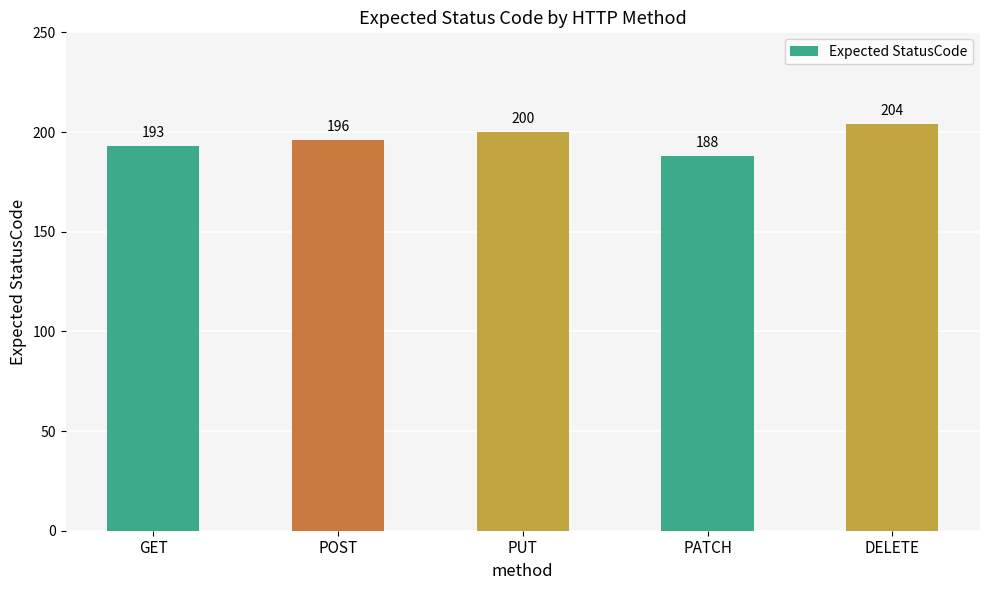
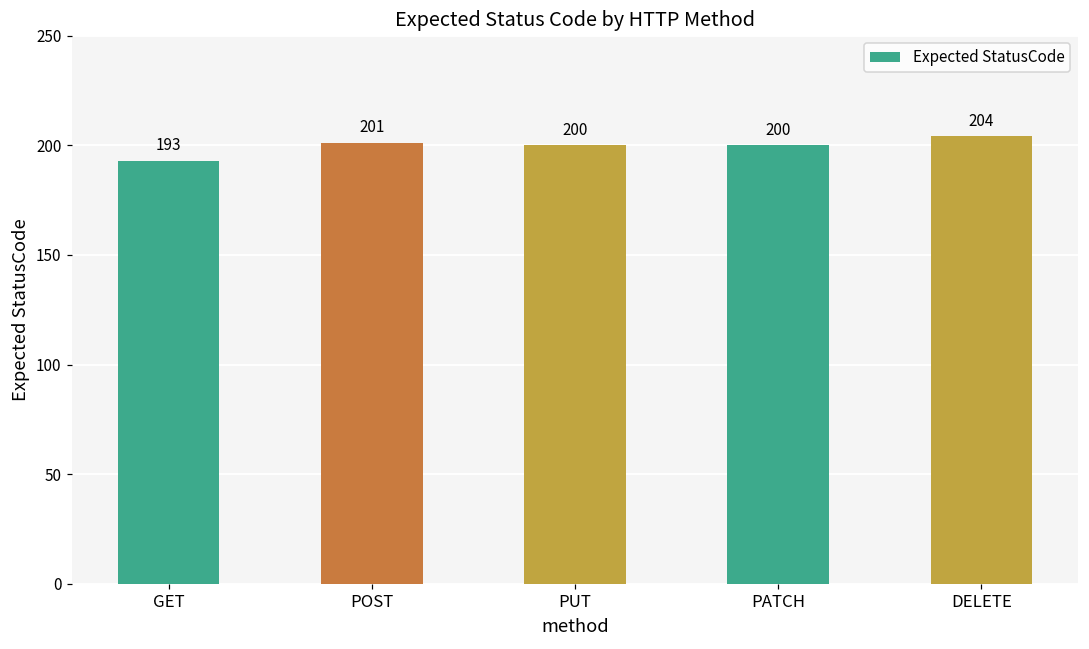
POST: 196 -> 201
PATCH: 188 -> 200
